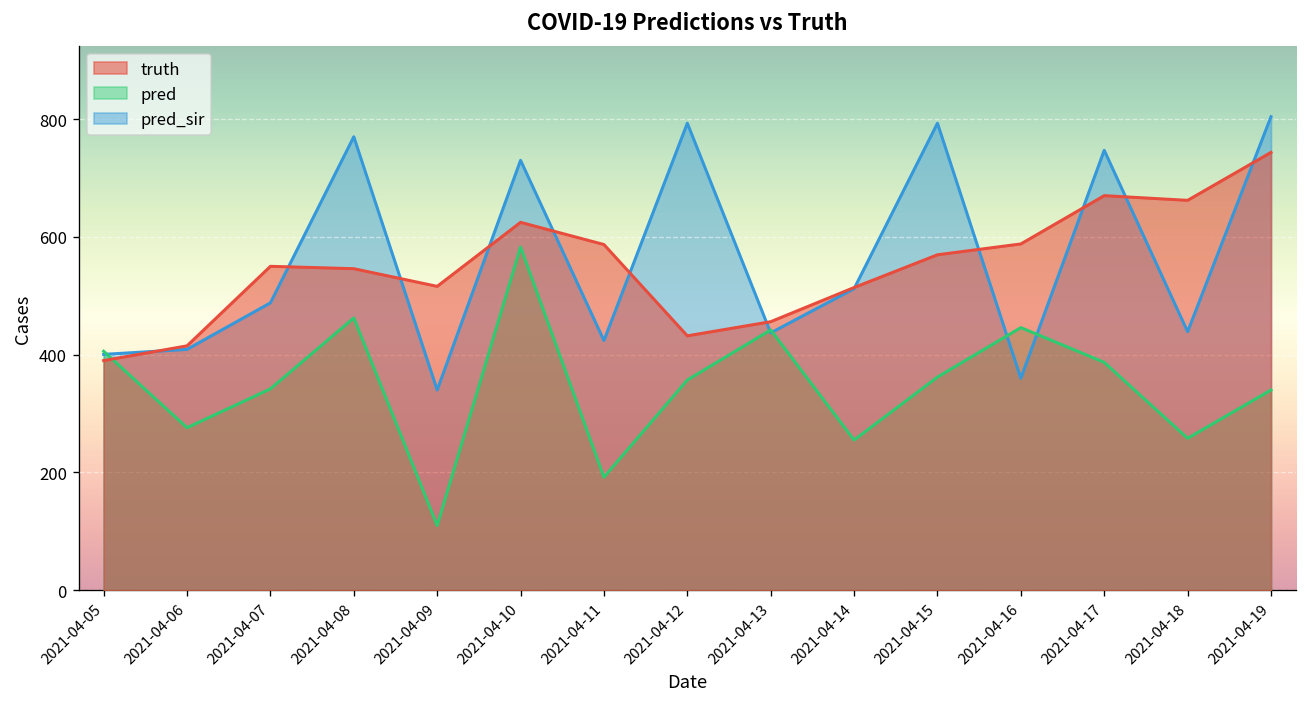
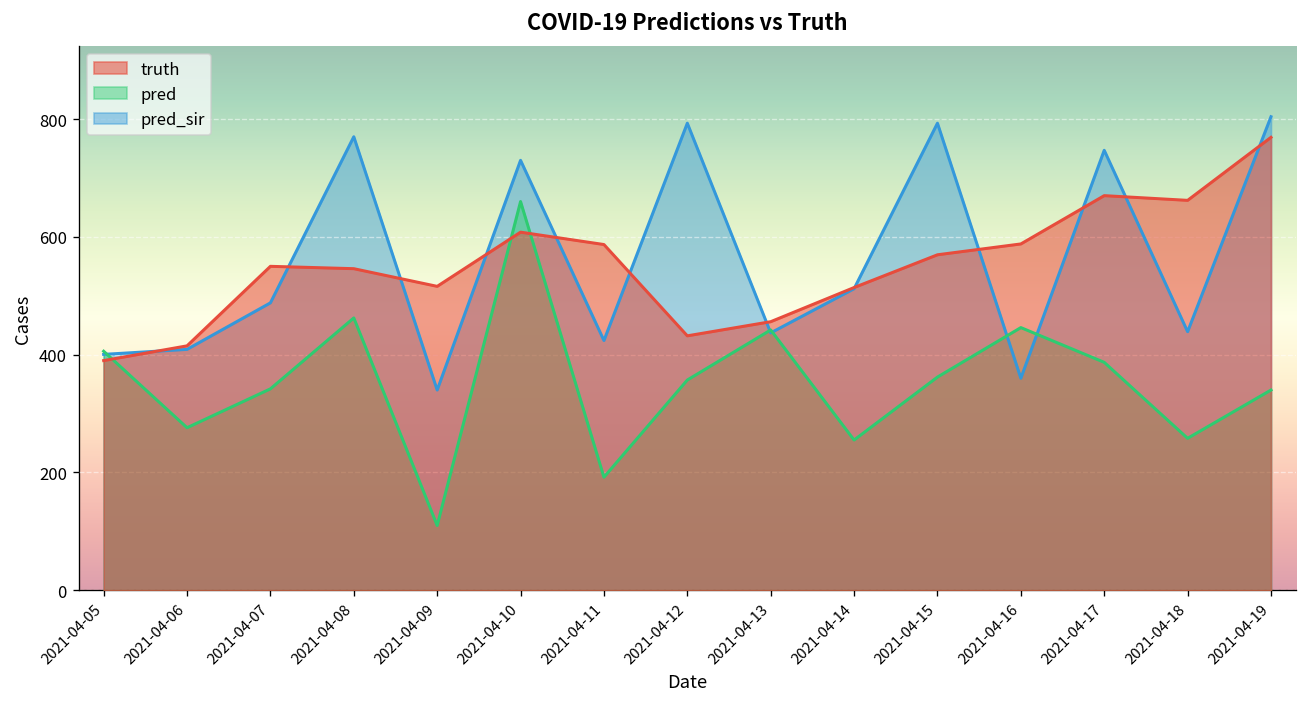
pred, 2021-04-10: 580 -> 660
truth, 2021-04-10: 620 -> 610
truth, 2021-04-19: 740 -> 770
